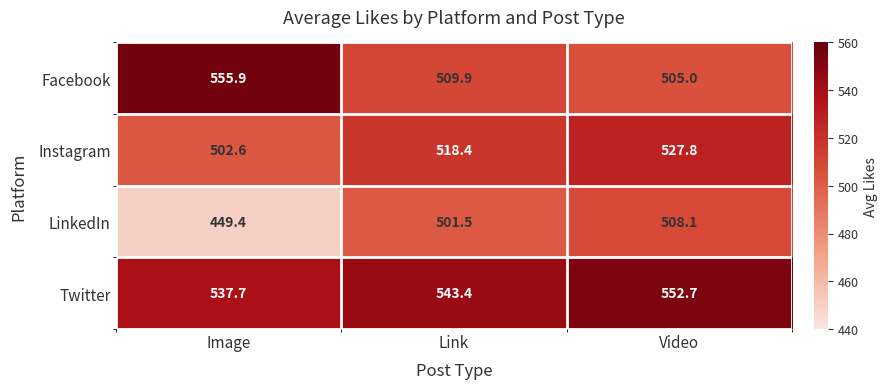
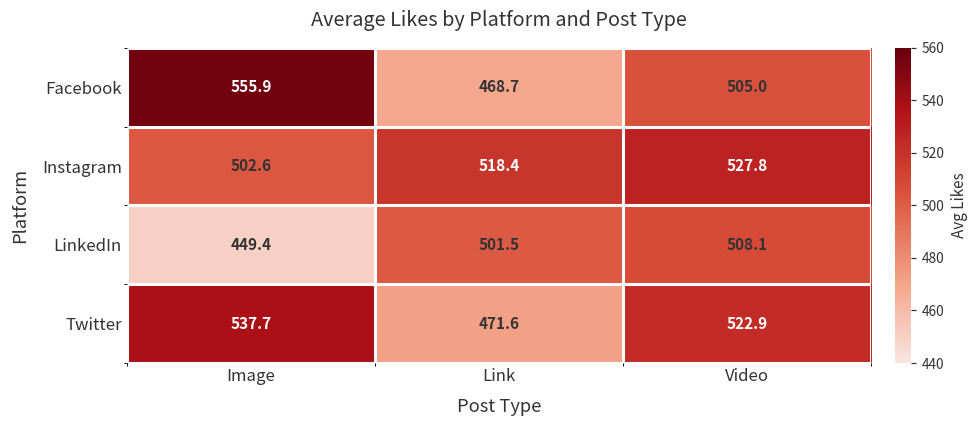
Facebook, Link: 509.9 -> 468.7
Twitter, Link: 543.4 -> 471.6
Twitter, Video: 552.7 -> 522.9
